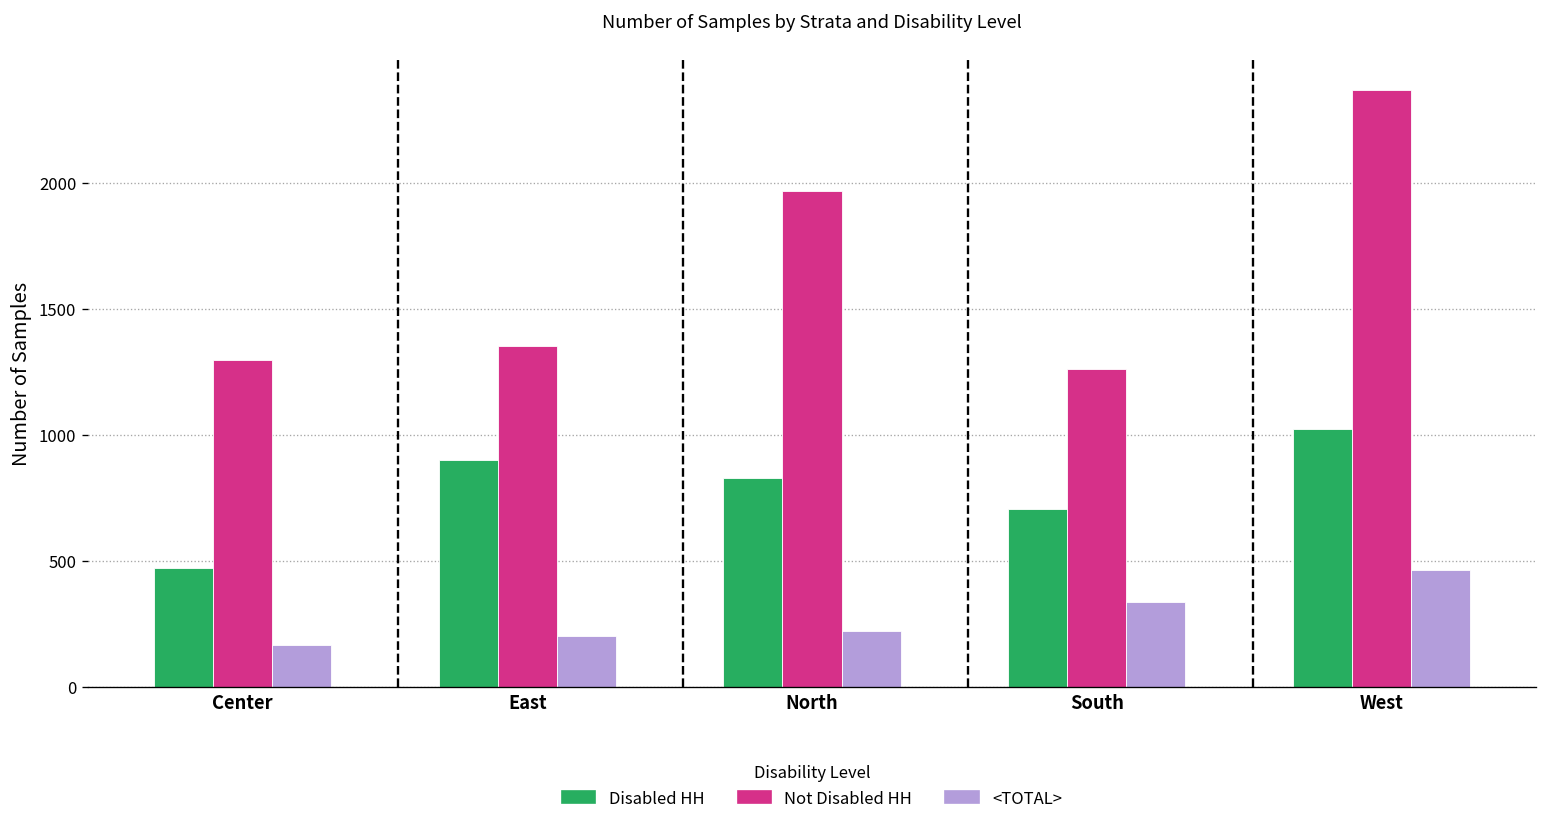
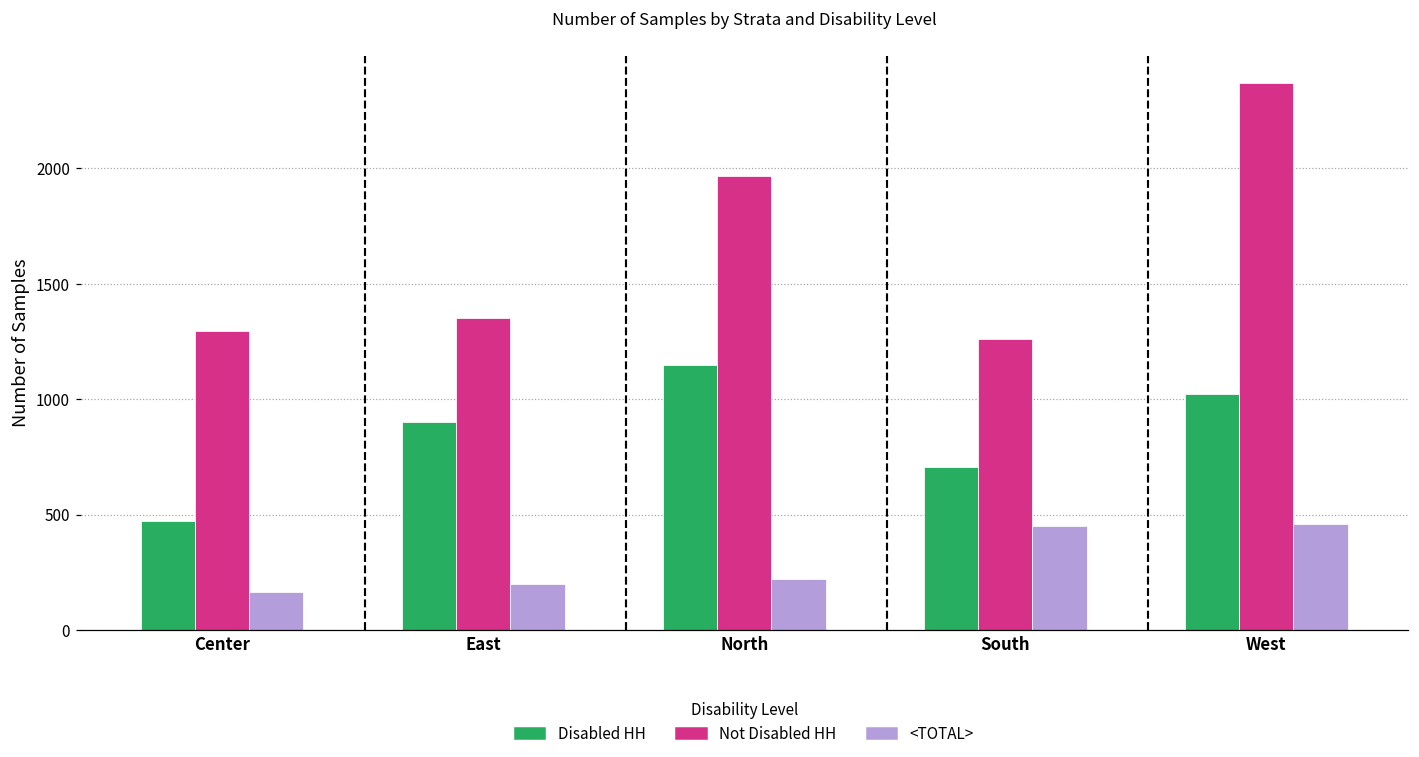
Disabled HH, North: 830 -> 1150
<TOTAL>, South: 340 -> 450
